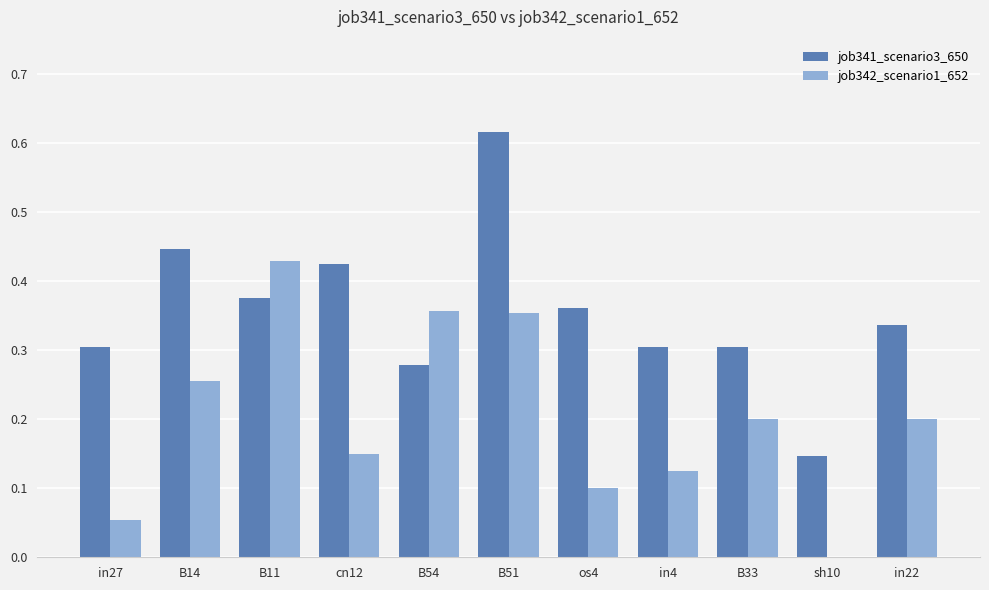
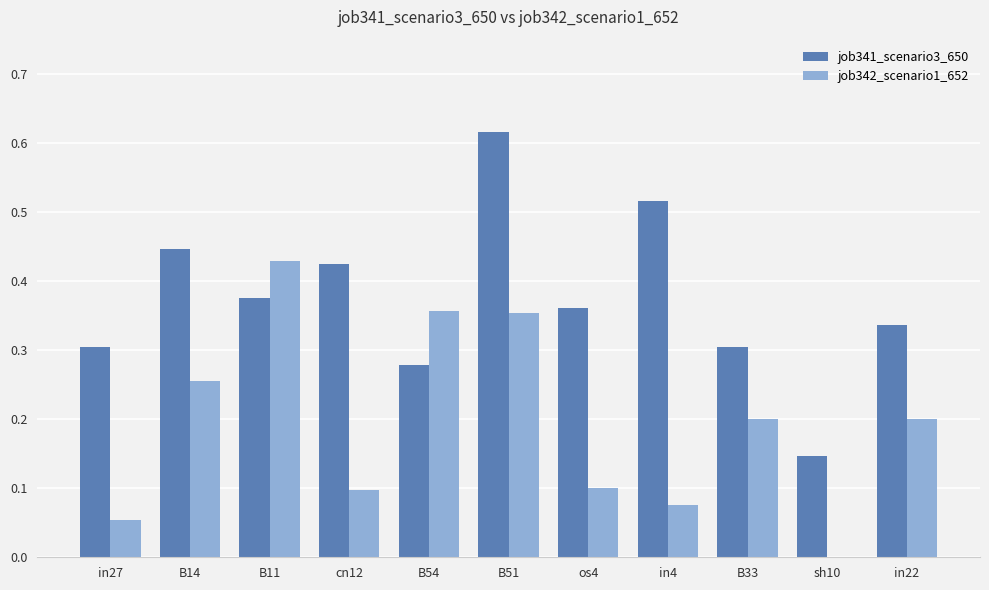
job342_scenario1_652, cn12: 0.15 -> 0.10
job341_scenario3_650, in4: 0.31 -> 0.52
job342_scenario1_652, in4: 0.13 -> 0.08
